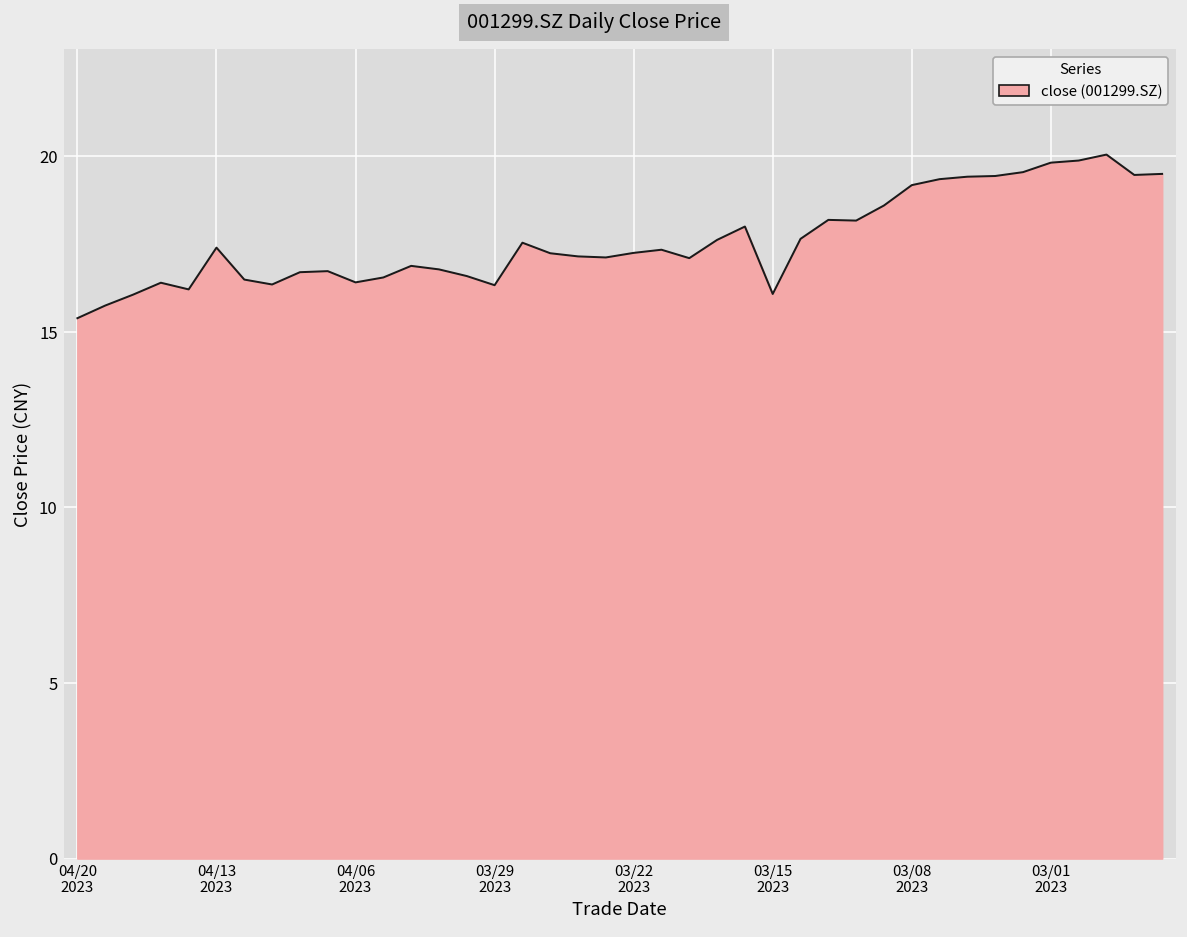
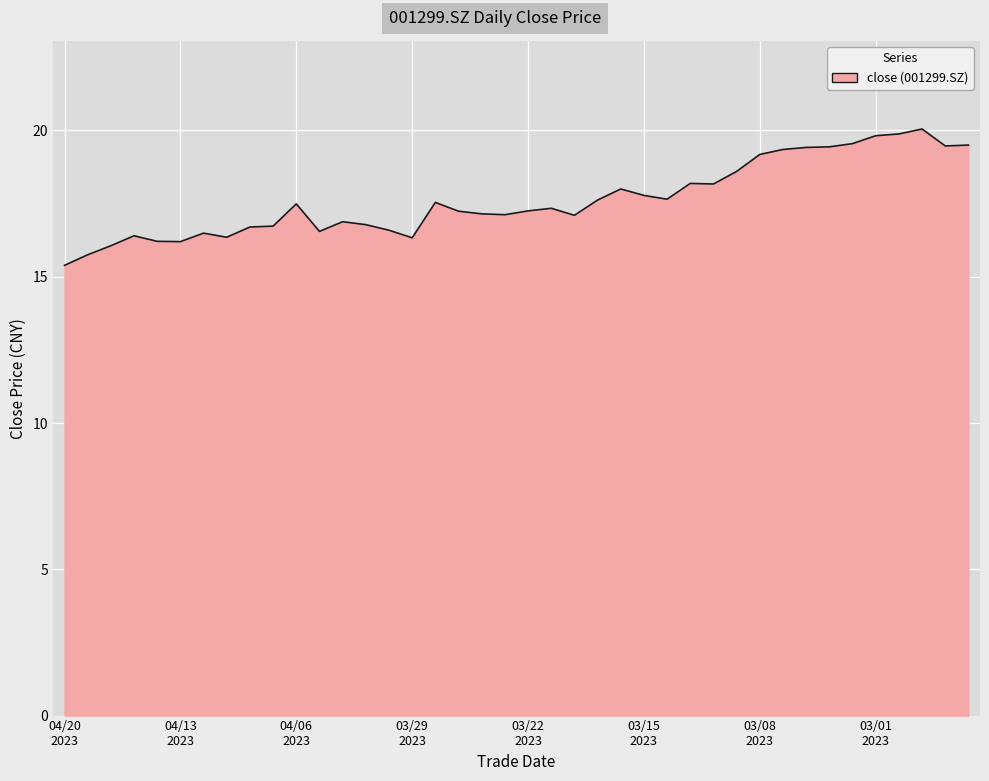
04/13 2023: 17.4 -> 16.2
04/06 2023: 16.4 -> 17.5
03/15 2023: 16.1 -> 17.8
